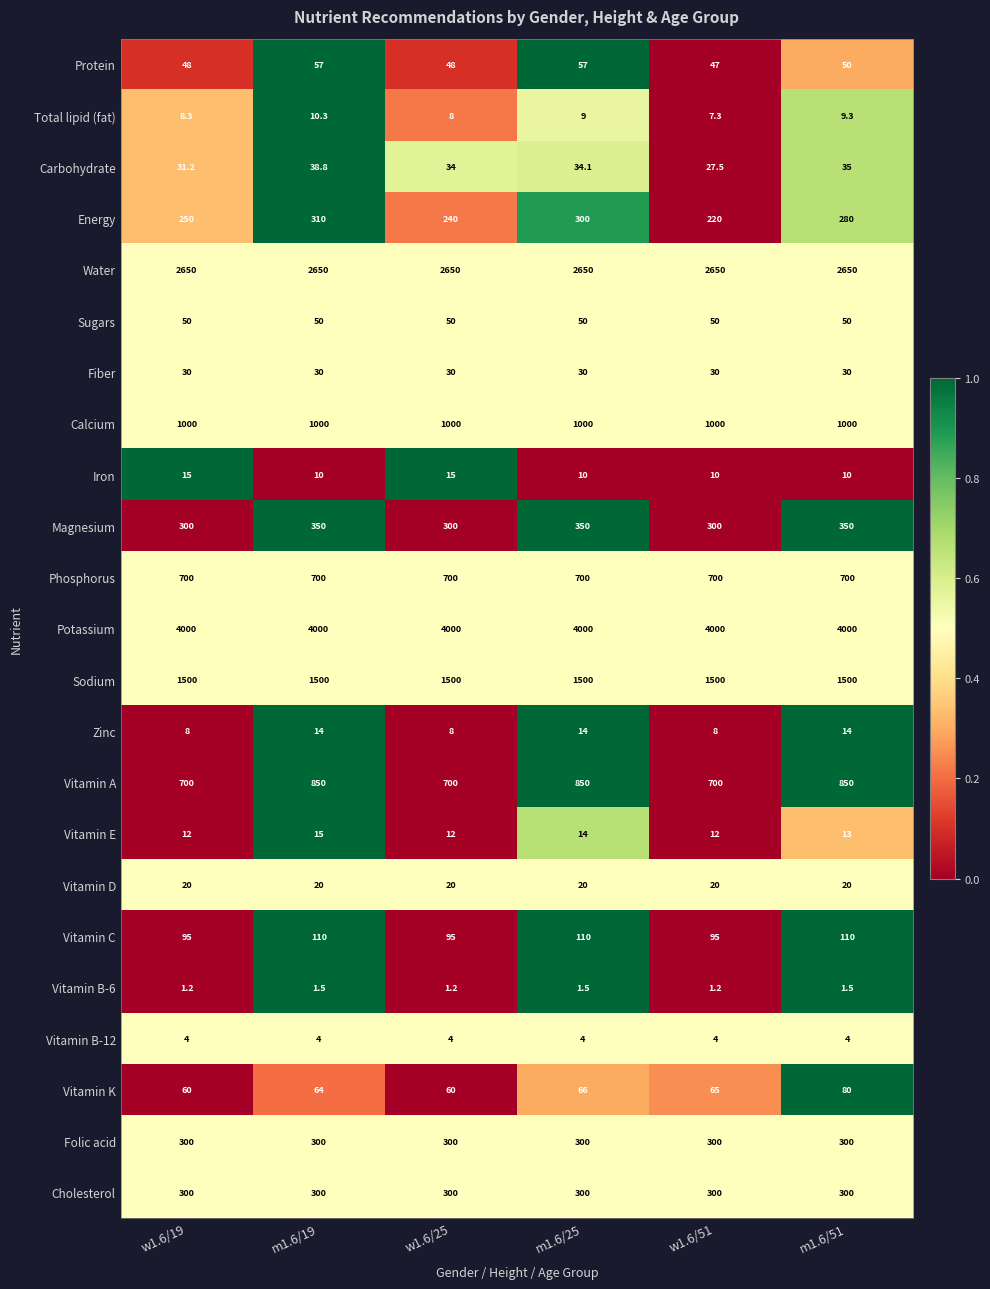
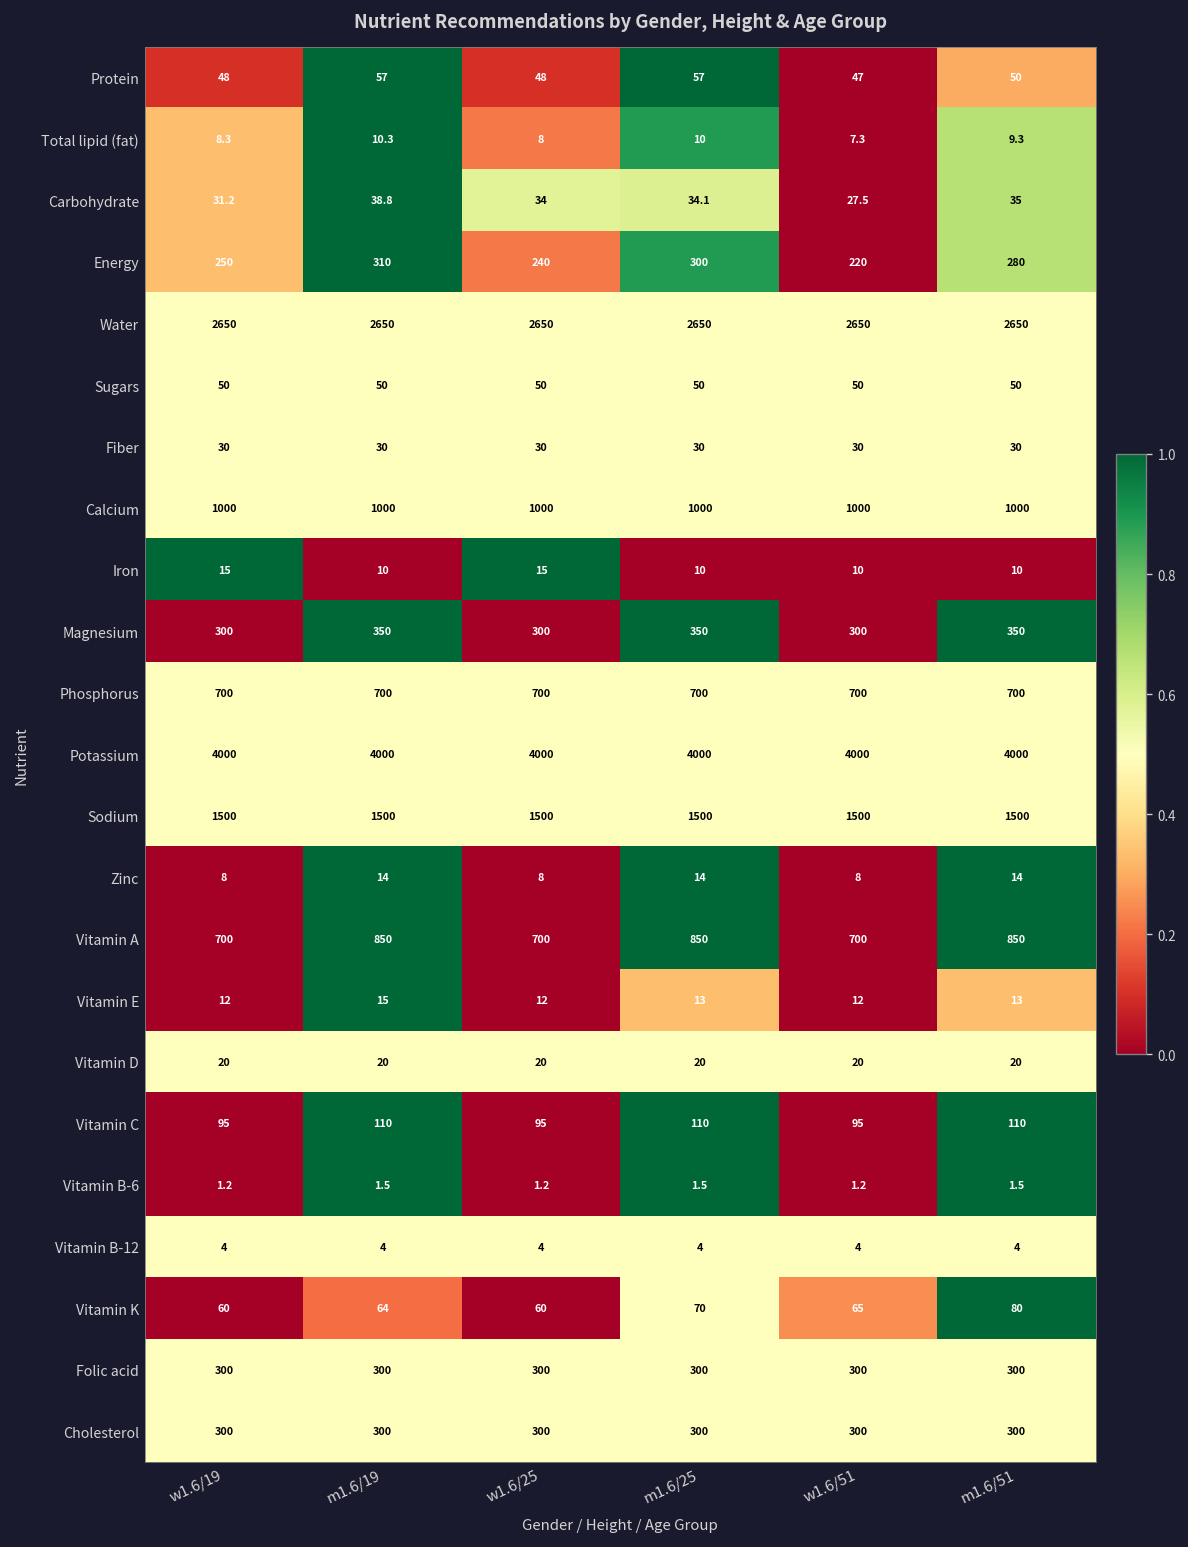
Total lipid (fat), m1.6/25: 9 -> 10
Vitamin E, m1.6/25: 14 -> 13
Vitamin K, m1.6/25: 66 -> 70
